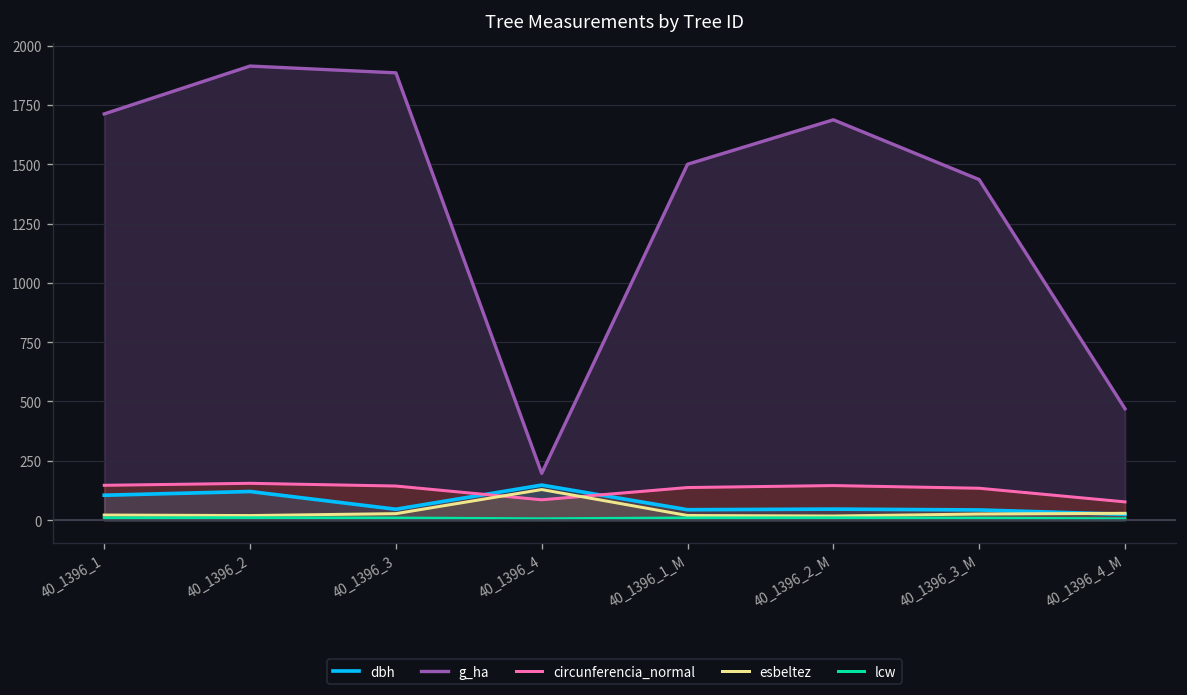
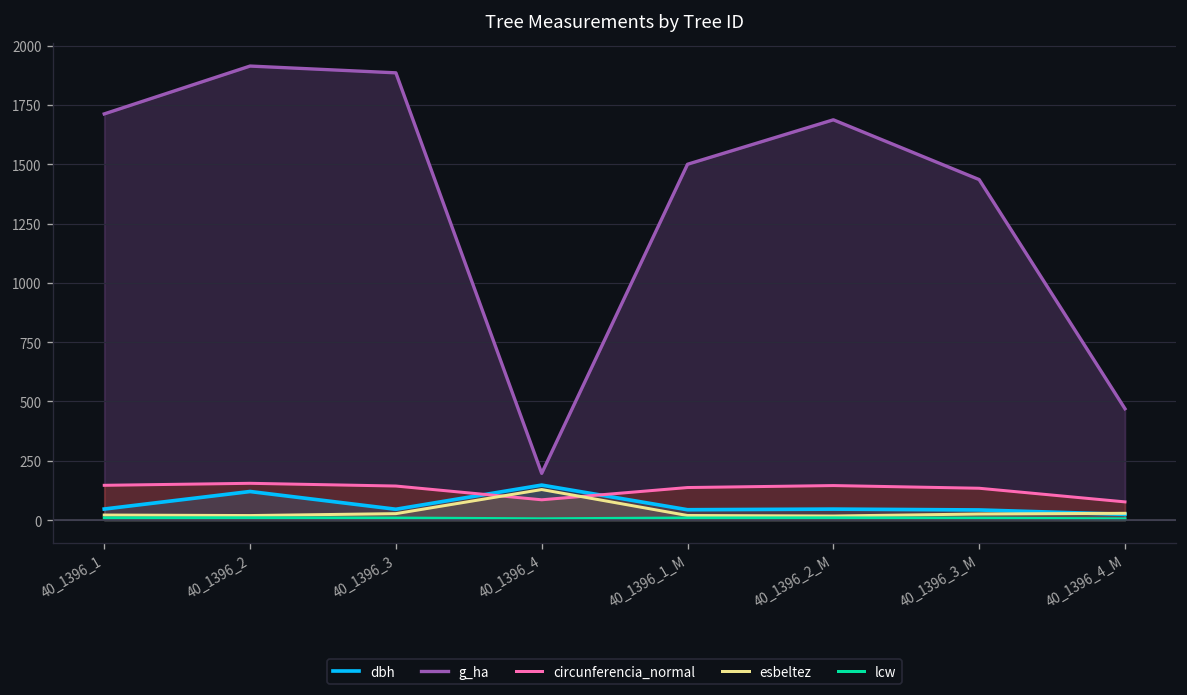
dbh, 40_1396_1: 100 -> 50
